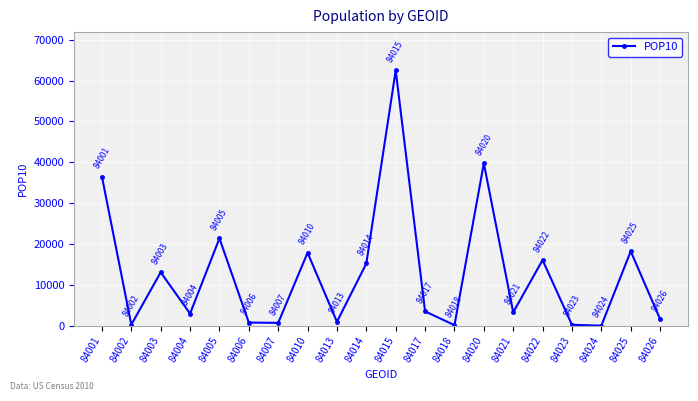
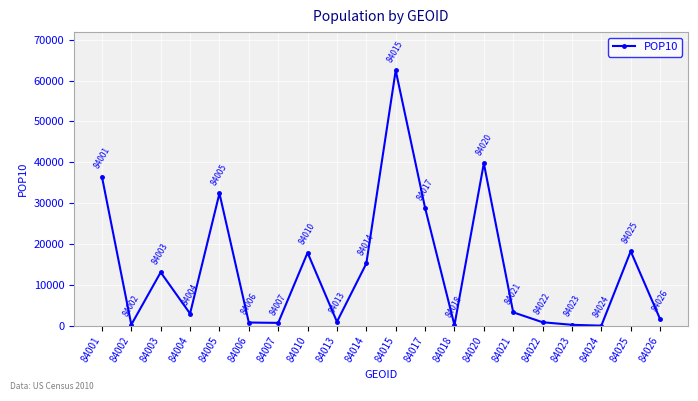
84005: 21000 -> 32000
84017: 4000 -> 29000
84022: 16000 -> 1000
